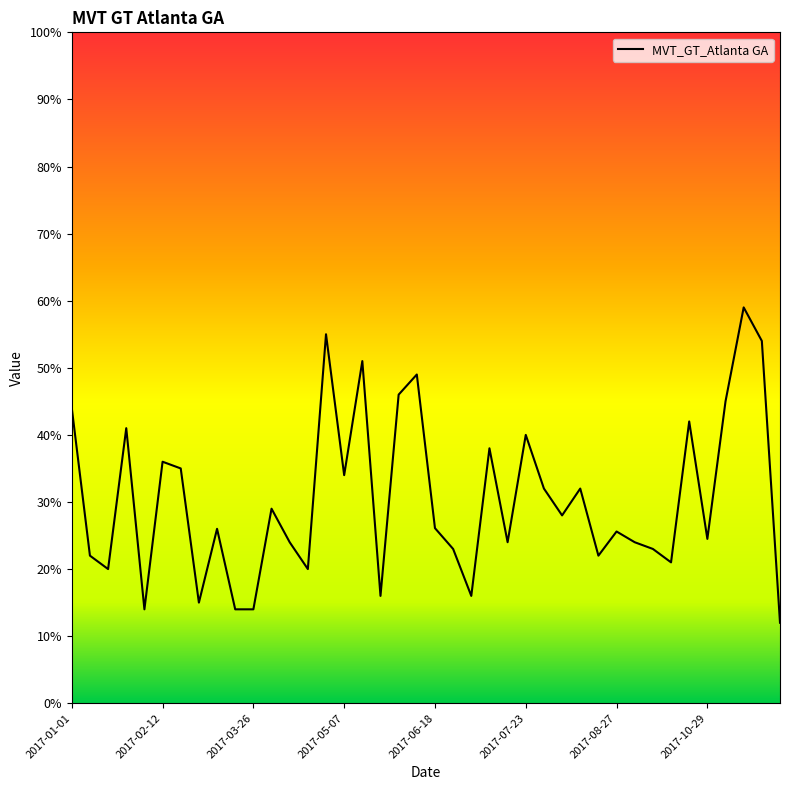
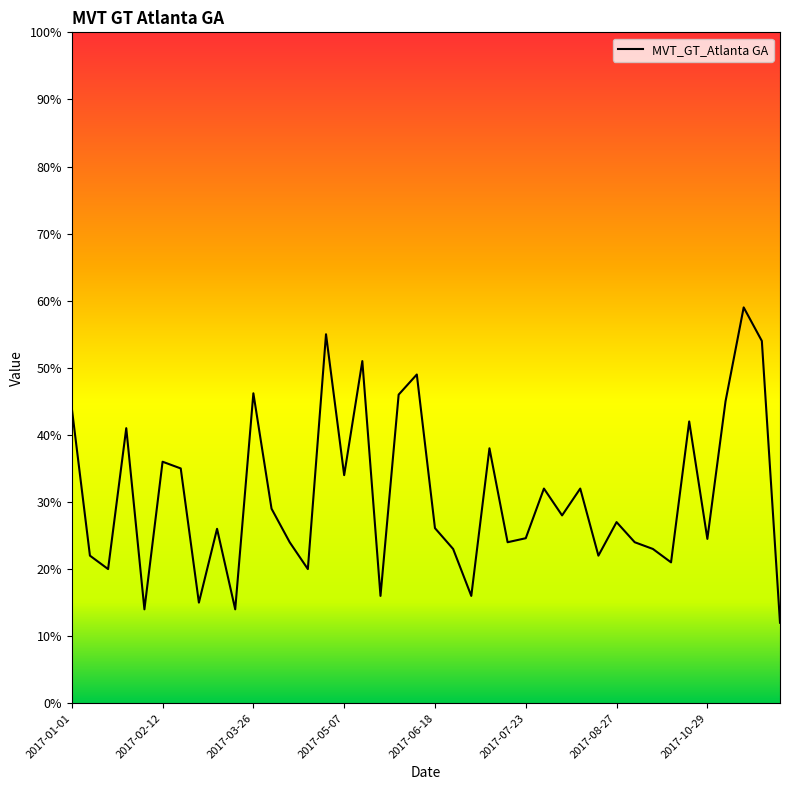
2017-03-26: 14% -> 46%
2017-07-23: 40% -> 25%
2017-08-27: 26% -> 27%
